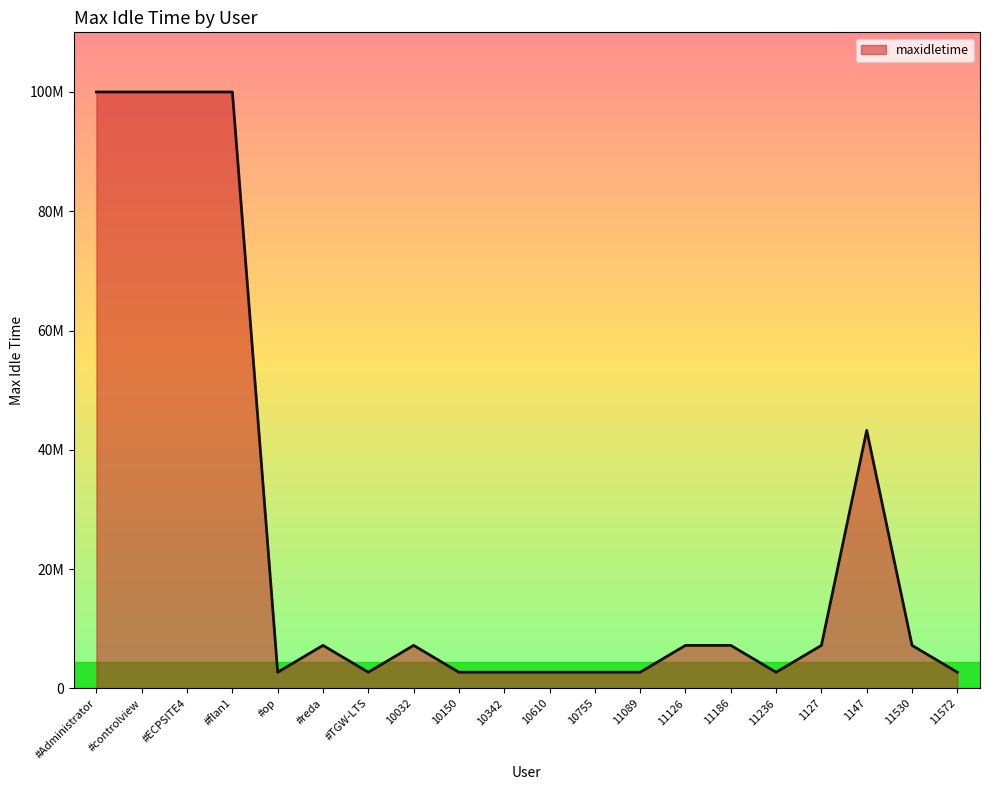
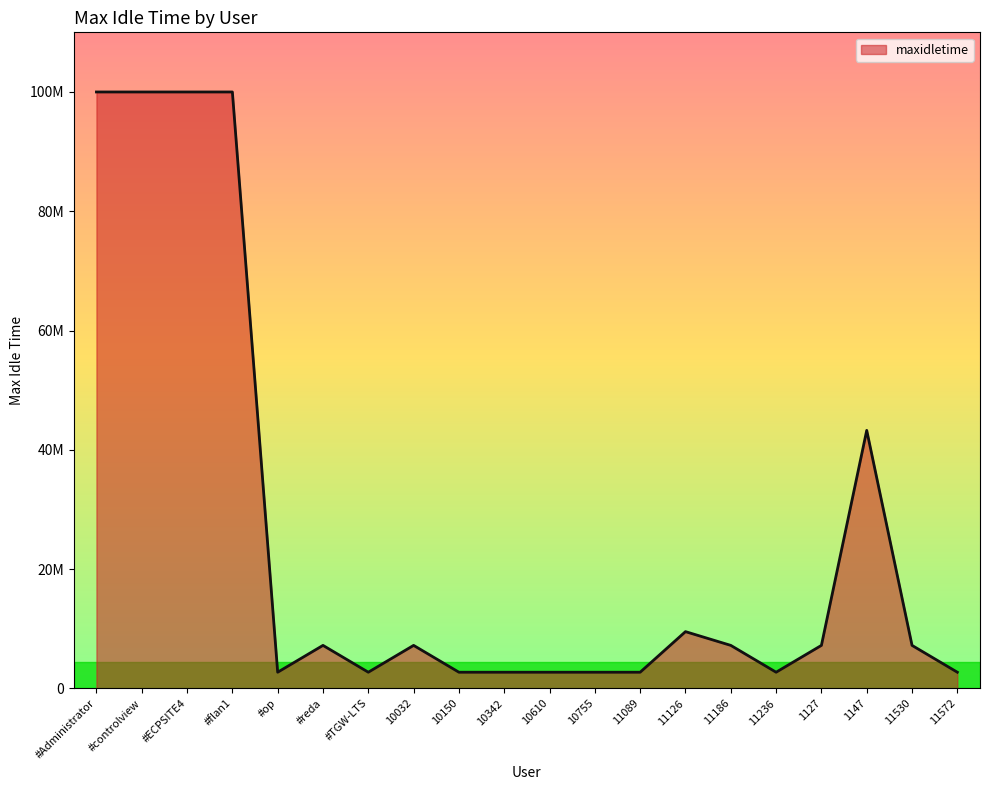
11126: 7000000 -> 10000000
